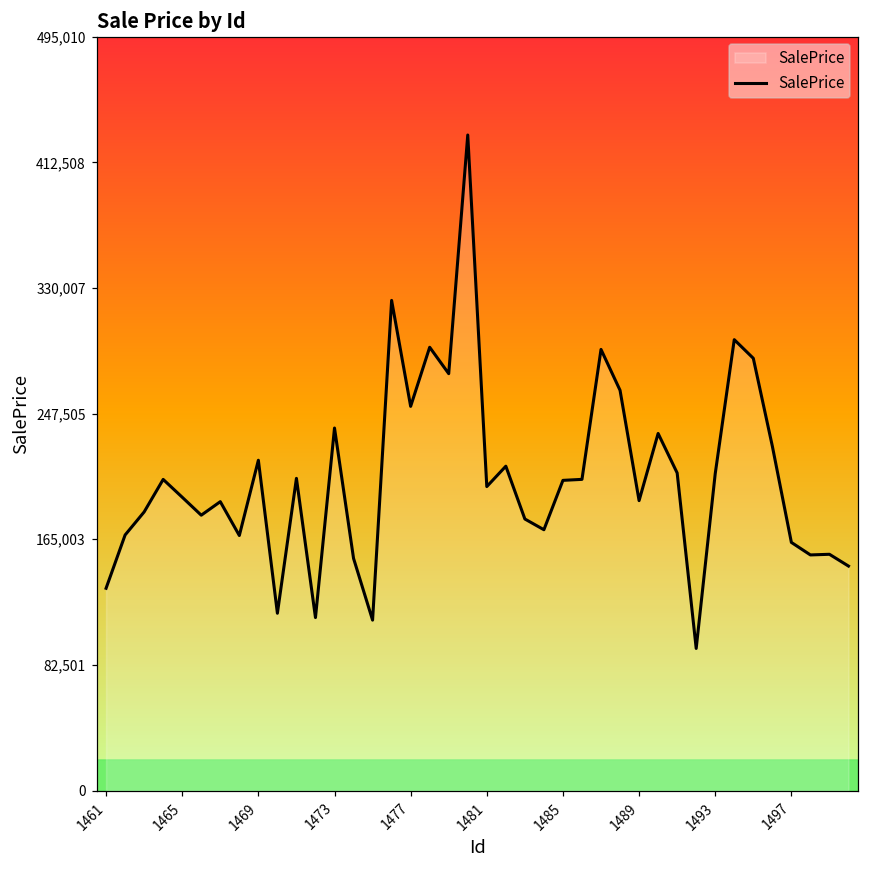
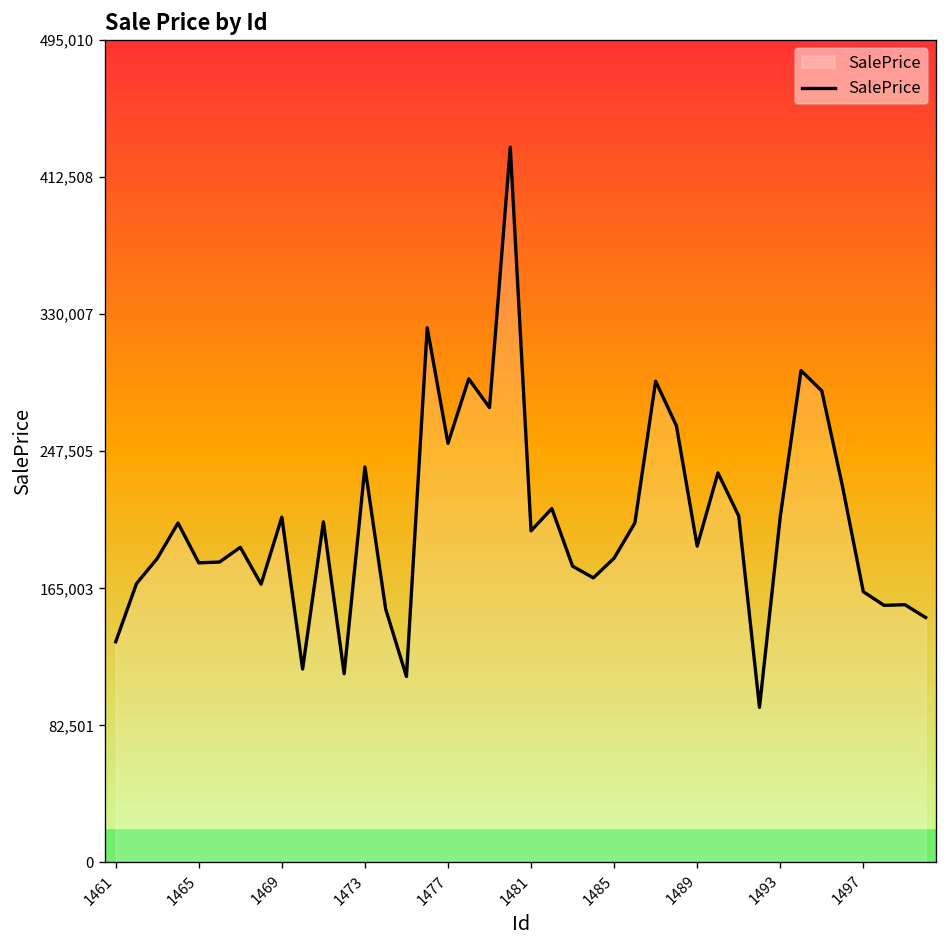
1465: 193,000 -> 180,000
1469: 217,000 -> 208,000
1485: 204,000 -> 183,000
